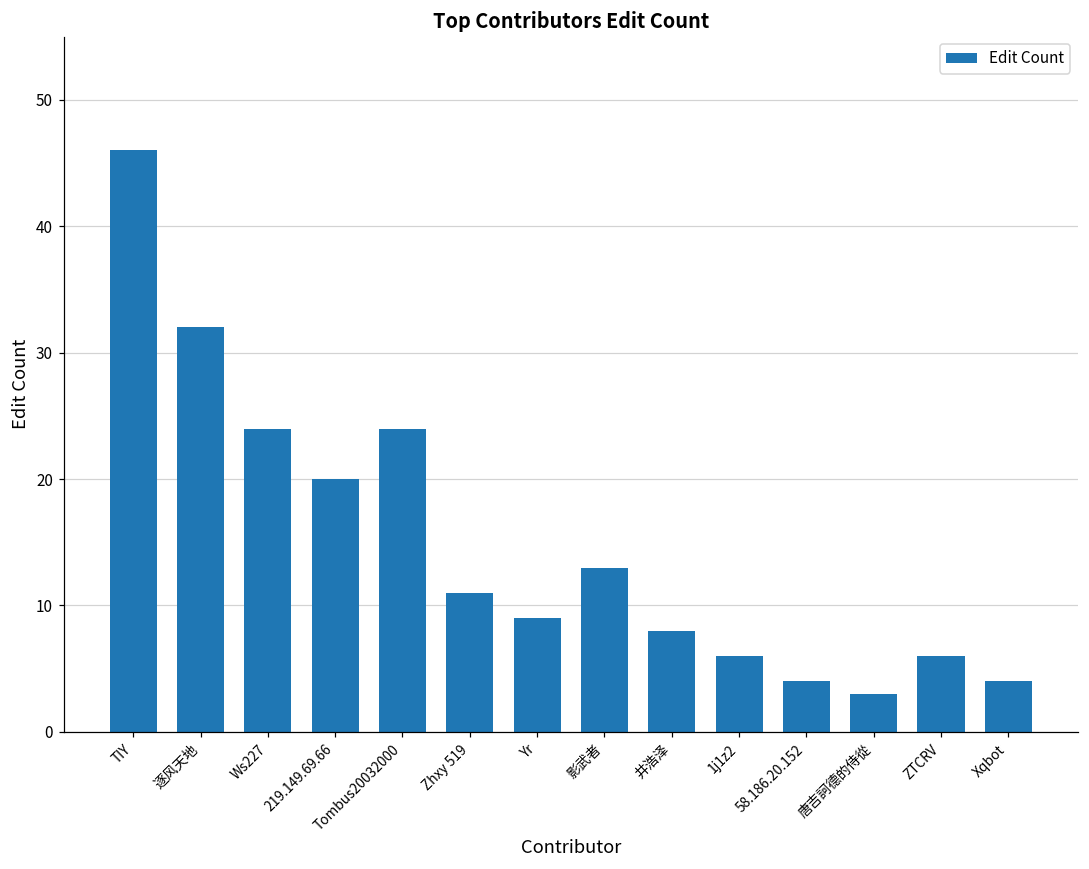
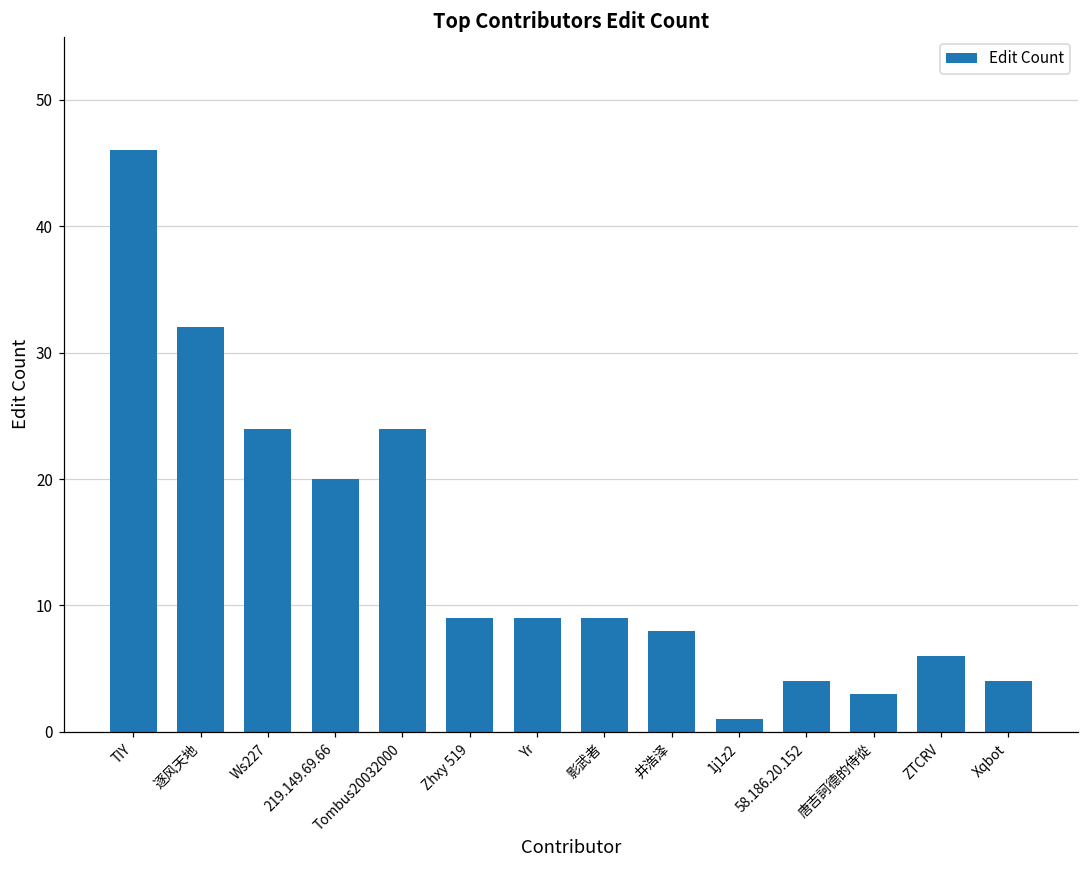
Zhxy 519: 11 -> 9
影武者: 13 -> 9
1j1z2: 6 -> 1
